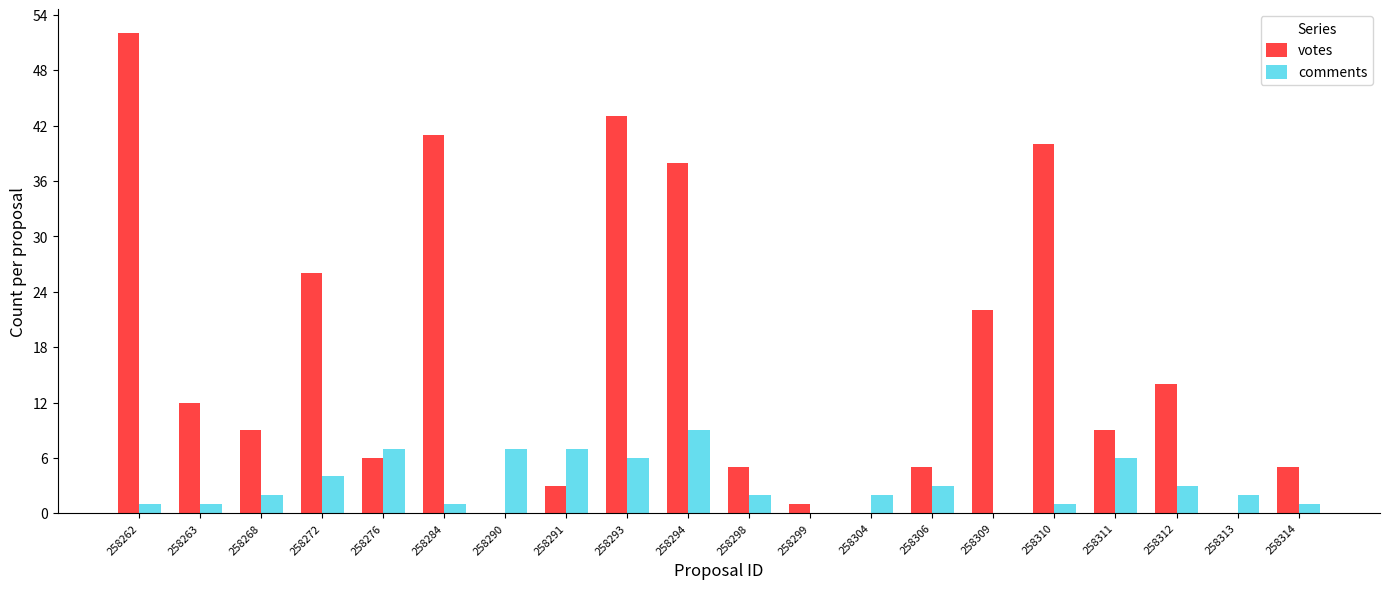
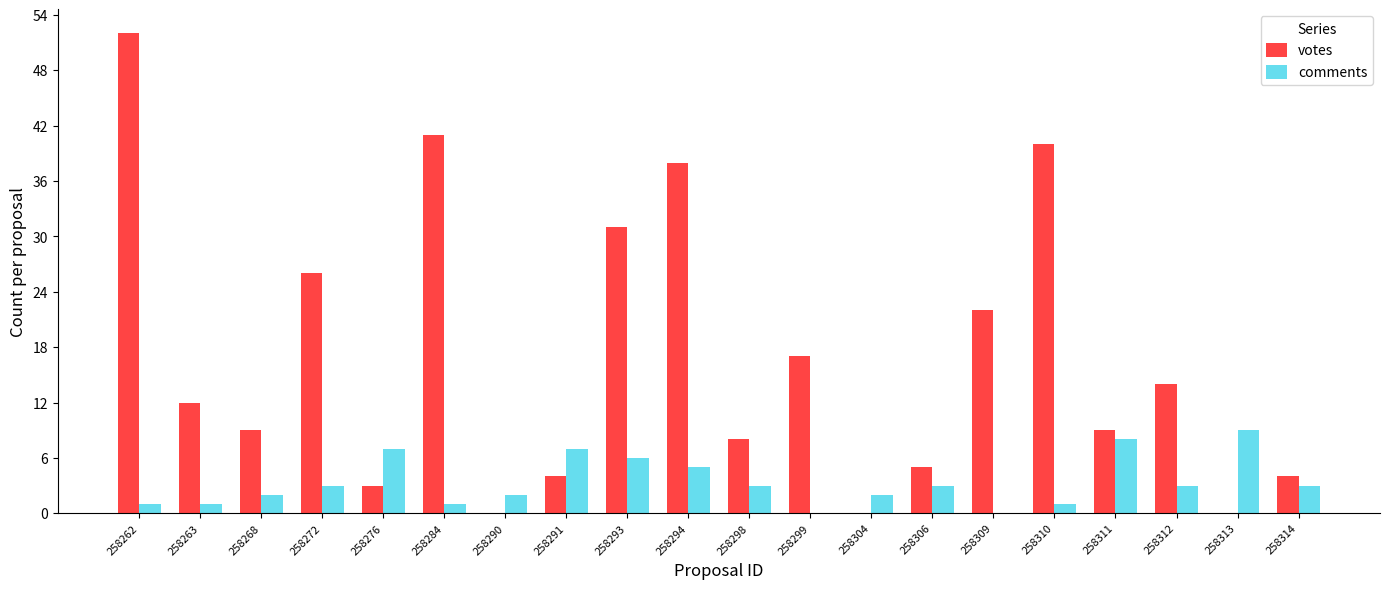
comments, 258272: 4 -> 3
votes, 258276: 6 -> 3
comments, 258290: 7 -> 2
votes, 258291: 3 -> 4
votes, 258293: 43 -> 31
comments, 258294: 9 -> 5
votes, 258298: 5 -> 8
comments, 258298: 2 -> 3
votes, 258299: 1 -> 17
comments, 258311: 6 -> 8
comments, 258313: 2 -> 9
votes, 258314: 5 -> 4
comments, 258314: 1 -> 3
